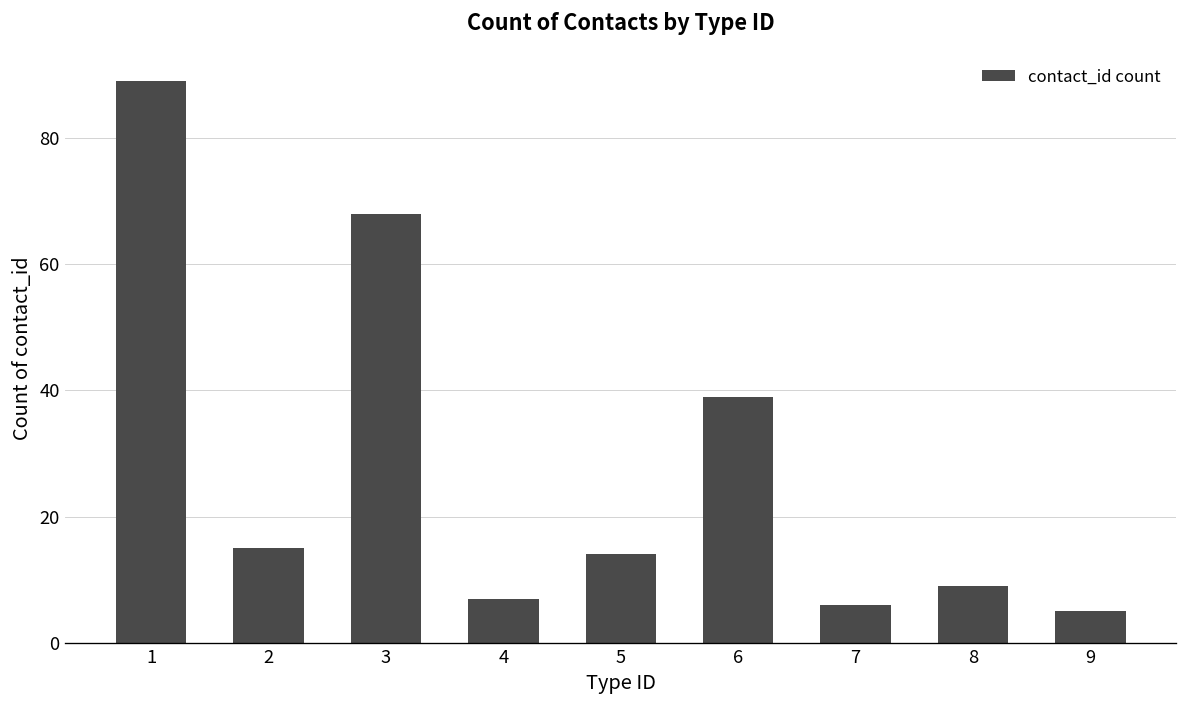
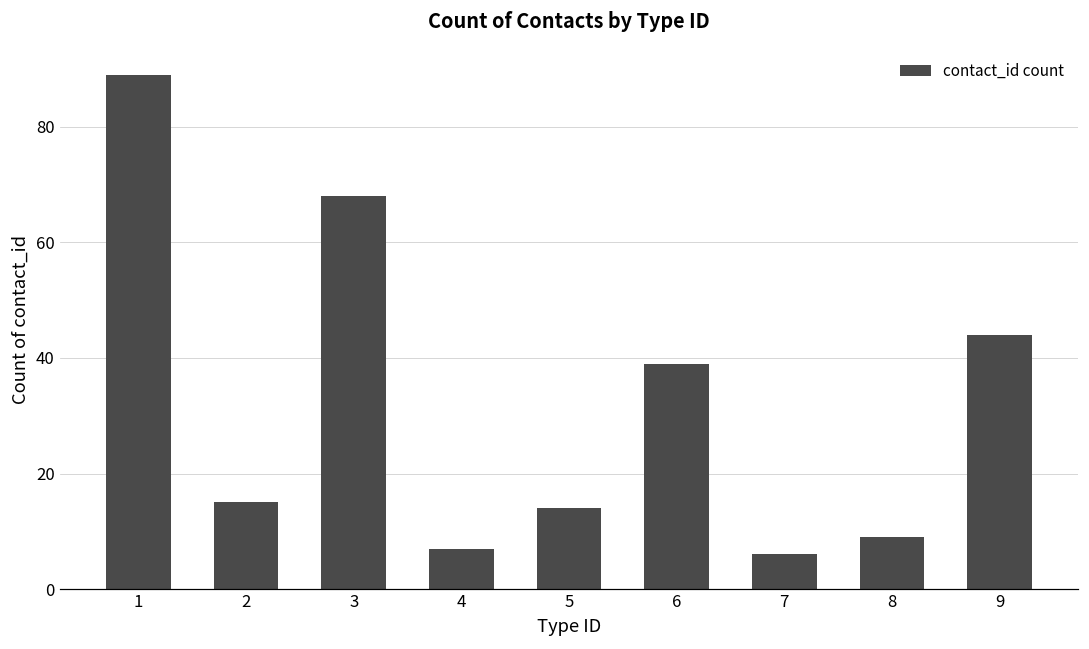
9: 5 -> 44
